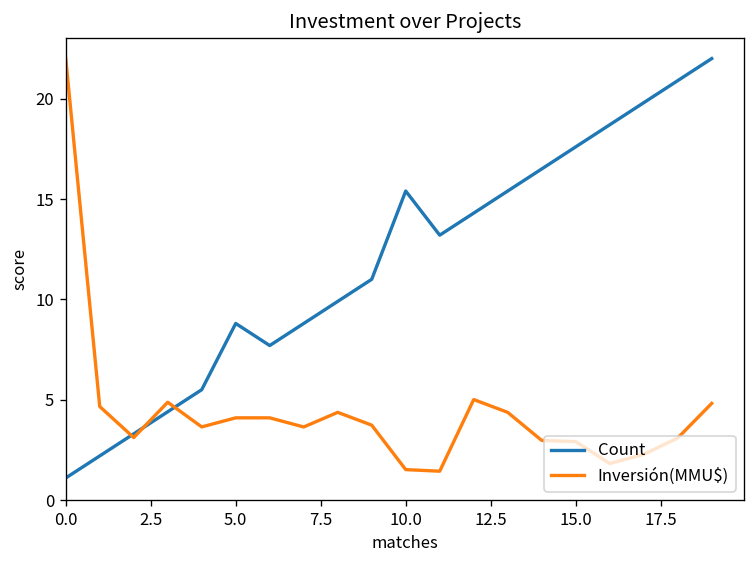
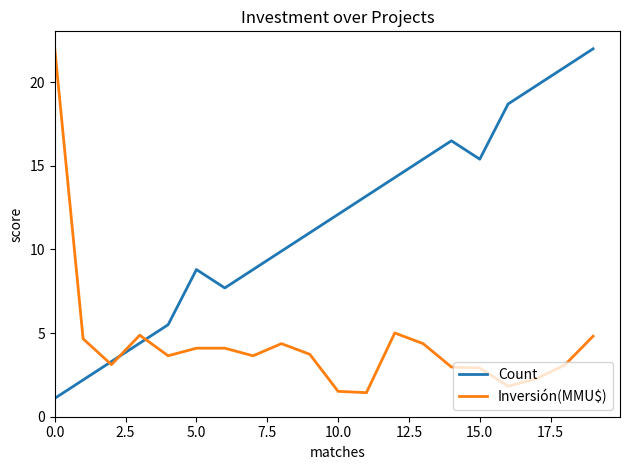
Count, 10.0: 15.4 -> 12.1
Count, 15.0: 17.6 -> 15.4
